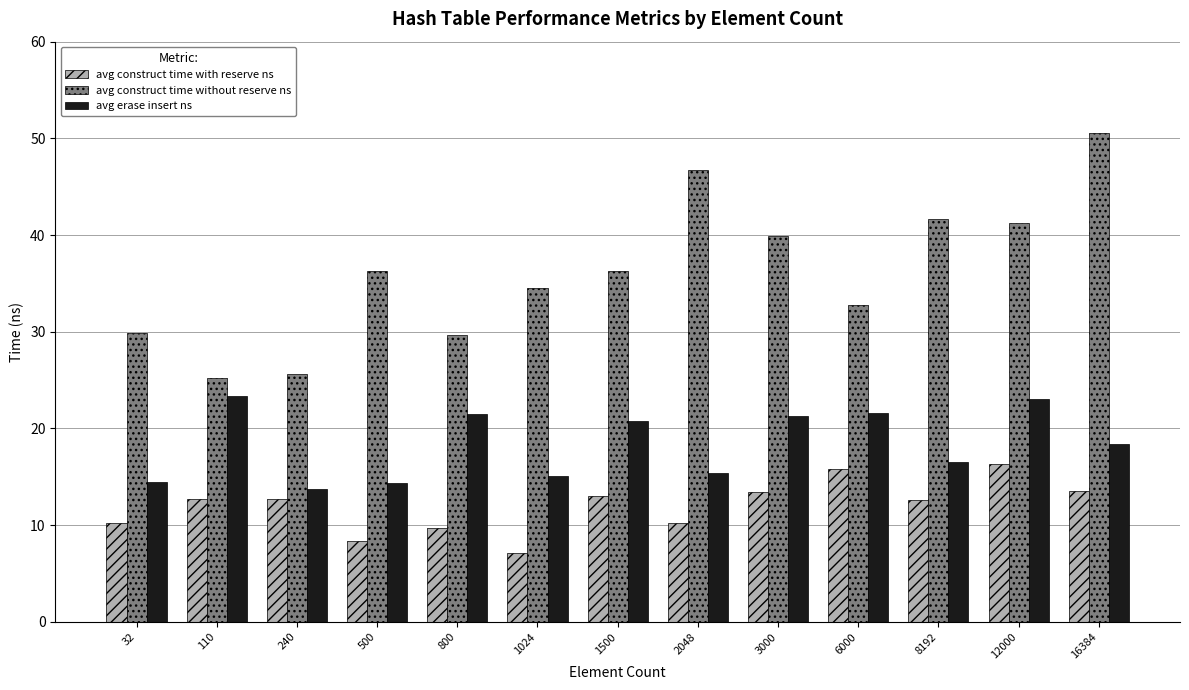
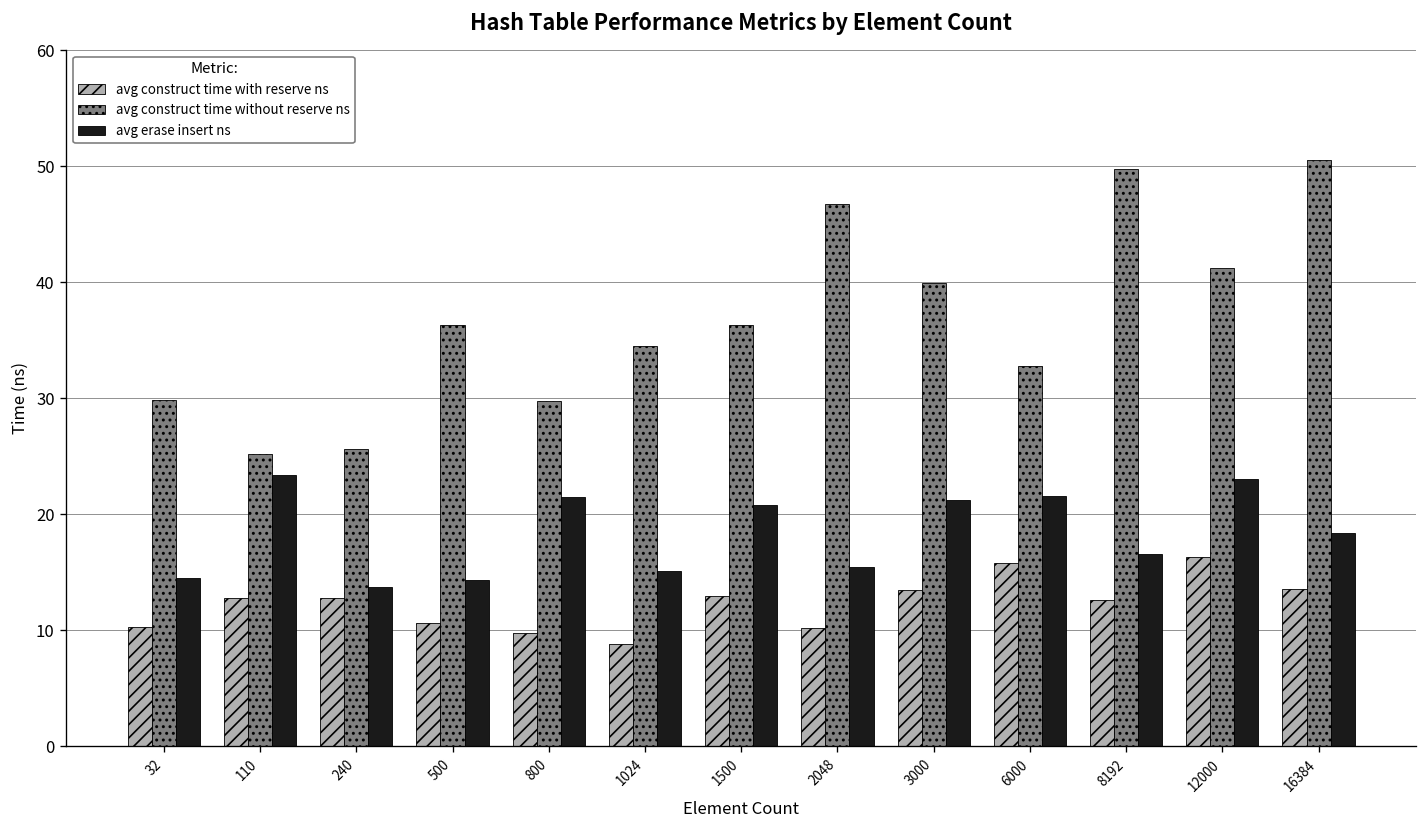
avg construct time with reserve ns, 500: 8 -> 11
avg construct time with reserve ns, 1024: 7 -> 9
avg construct time without reserve ns, 8192: 42 -> 50
